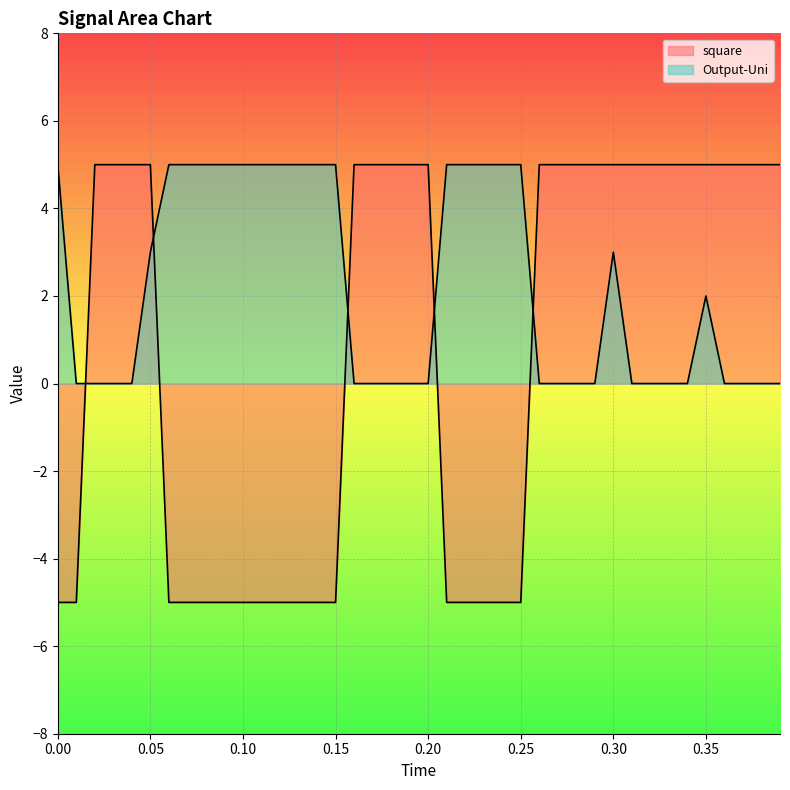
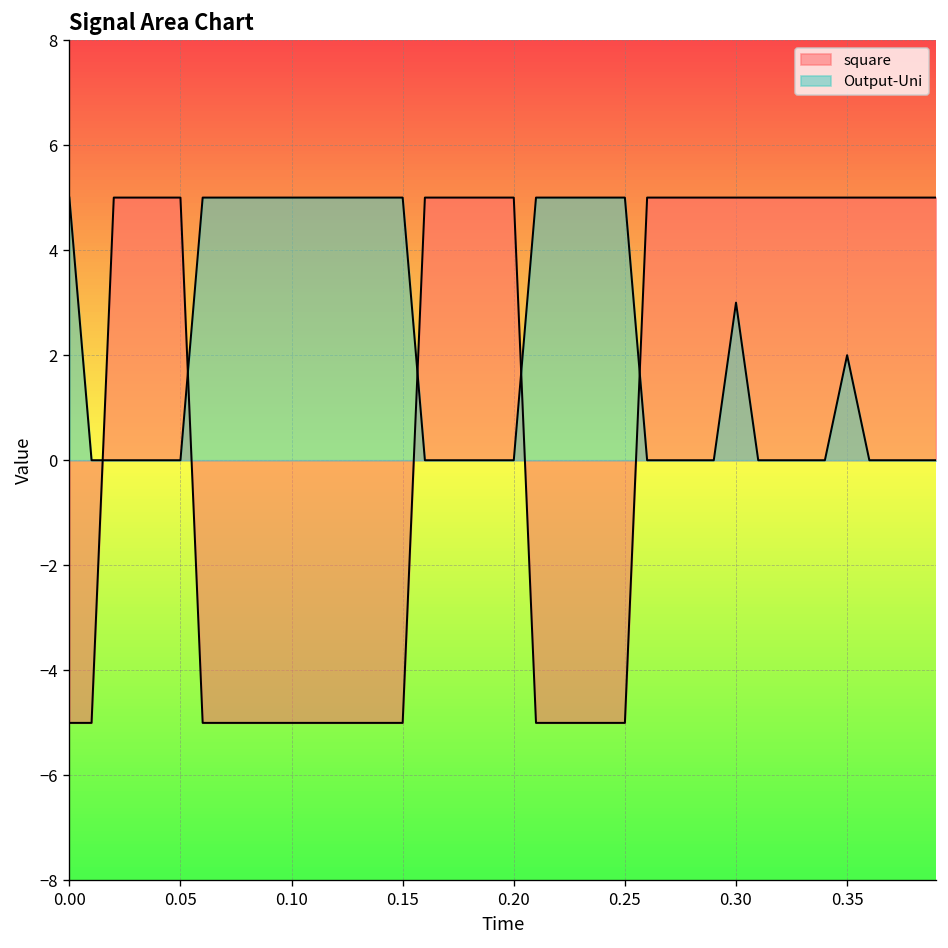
Output-Uni, 0.05: 3 -> 0
